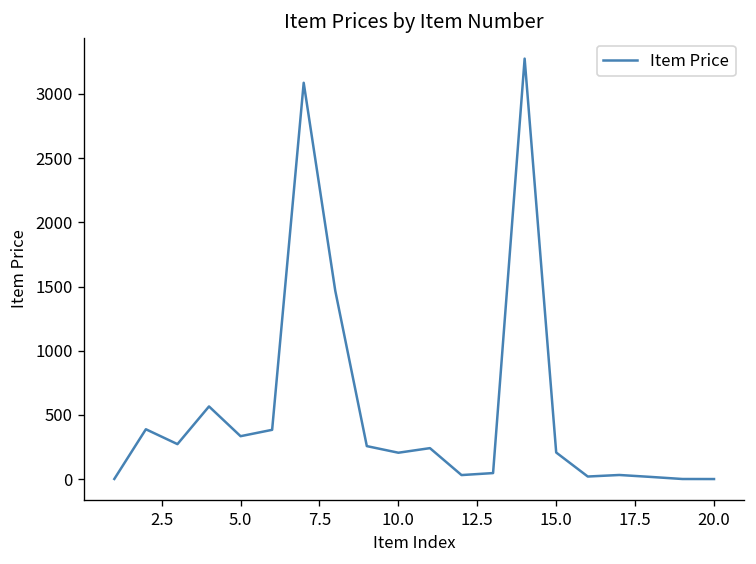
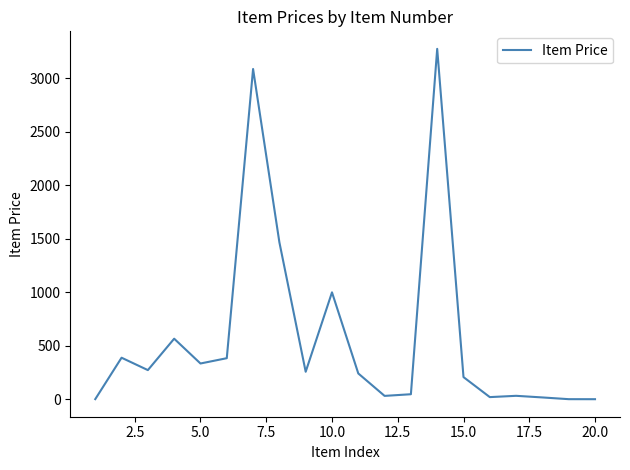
10.0: 210 -> 1000
